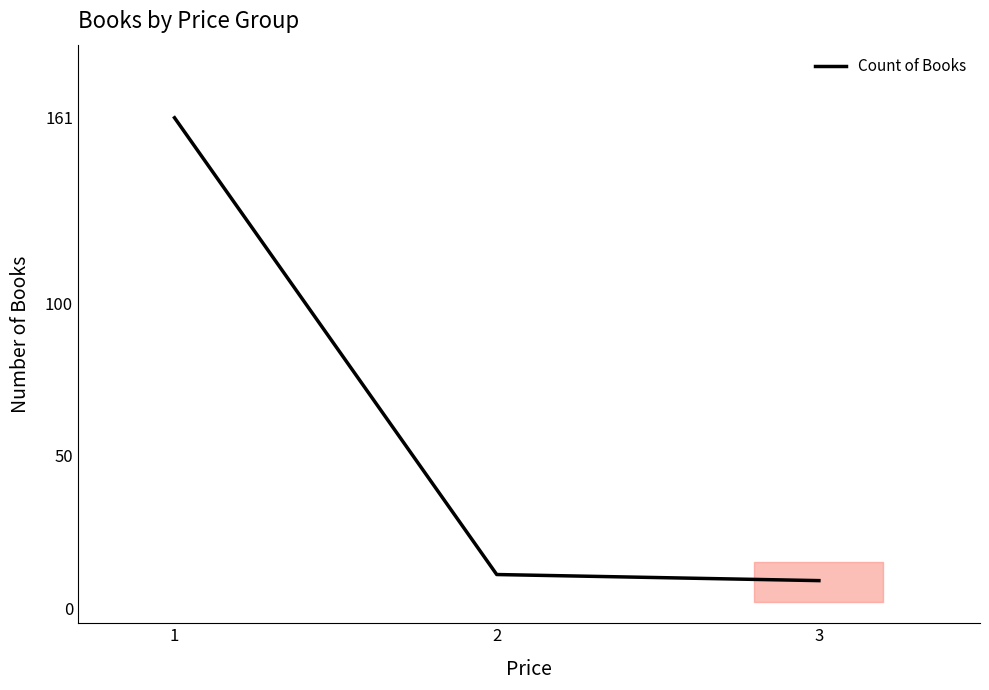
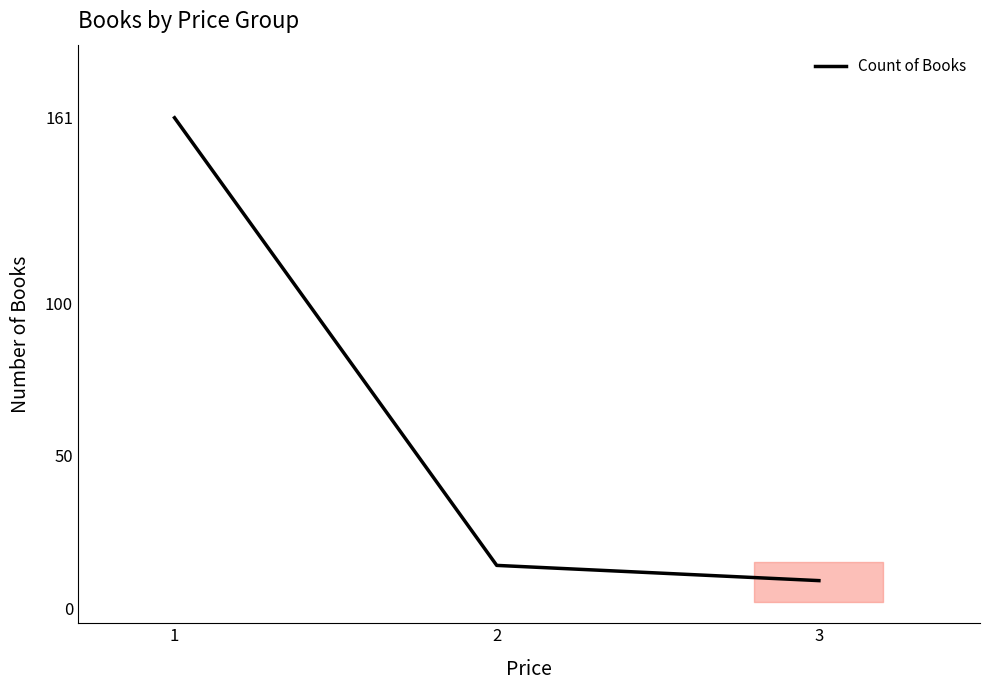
Count of Books, 2: 11 -> 14
